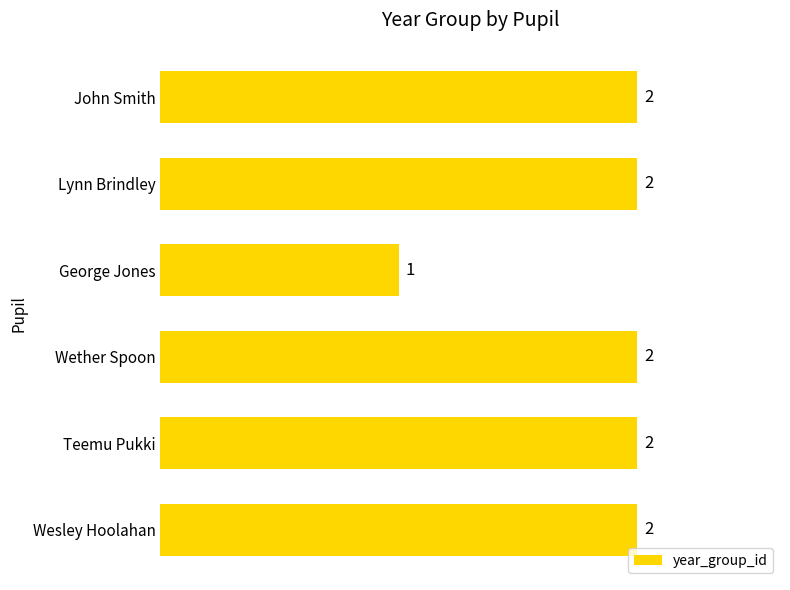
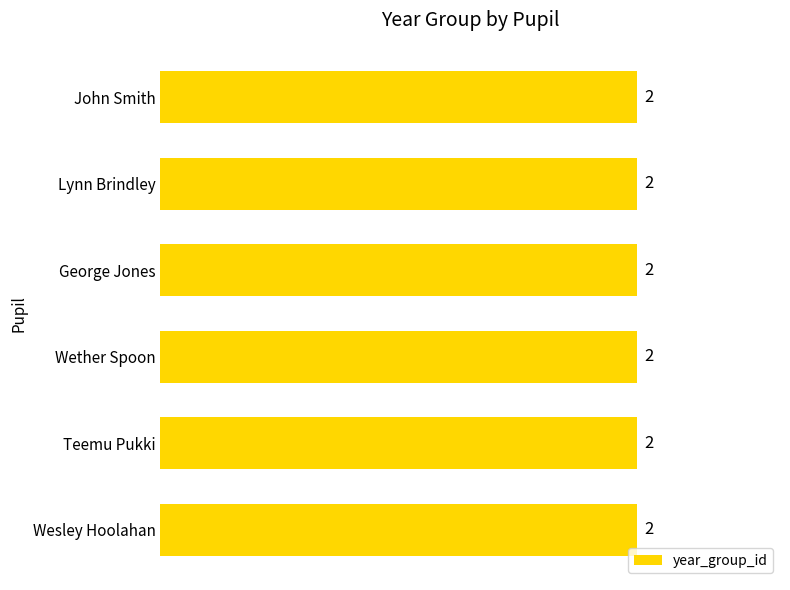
George Jones: 1 -> 2
